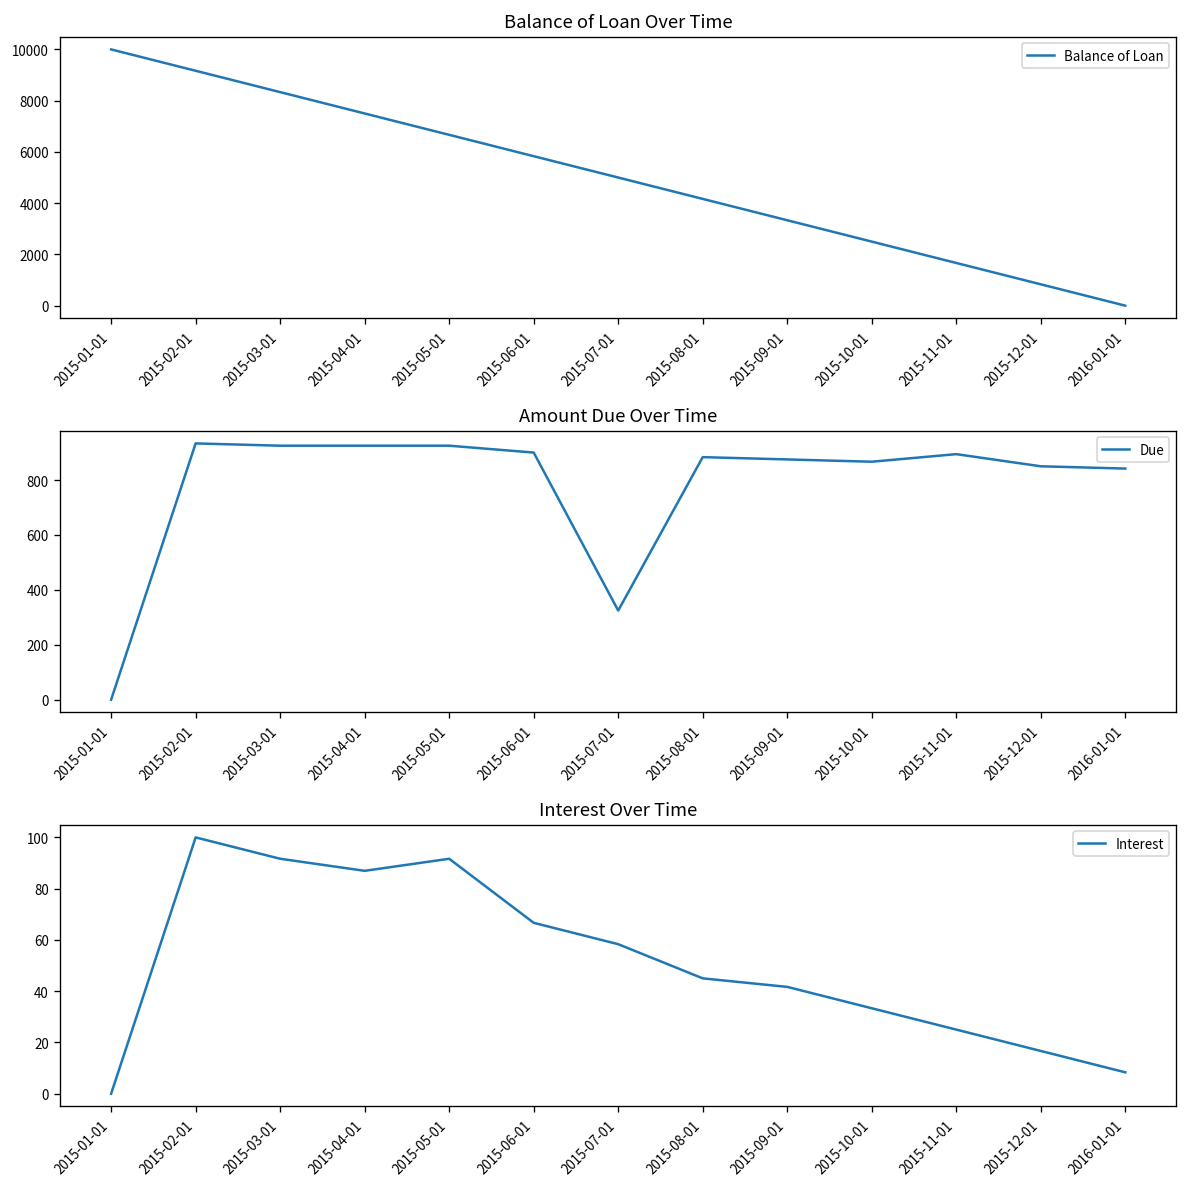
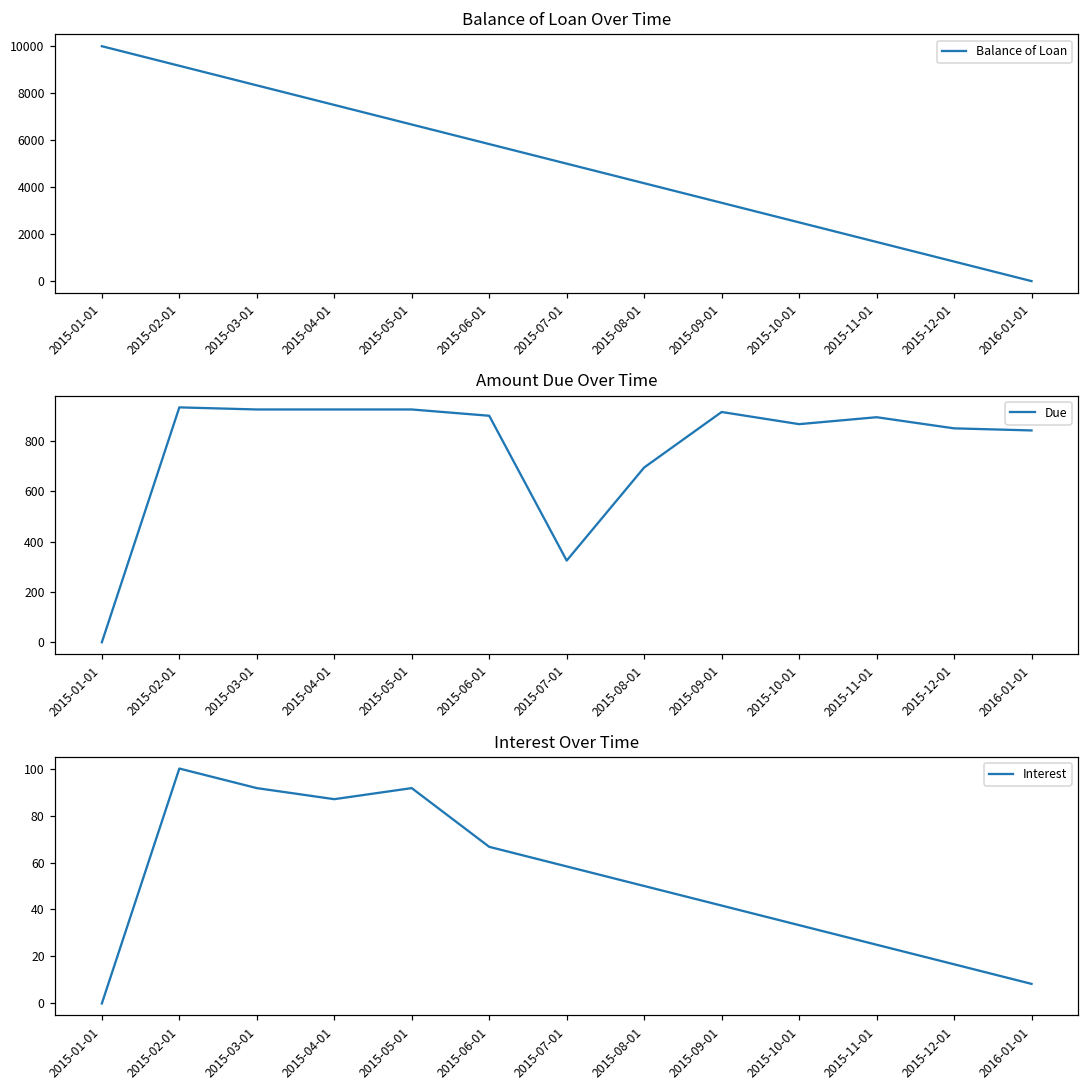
Amount Due Over Time, 2015-08-01: 880 -> 690
Amount Due Over Time, 2015-09-01: 880 -> 920
Interest Over Time, 2015-08-01: 45 -> 50
